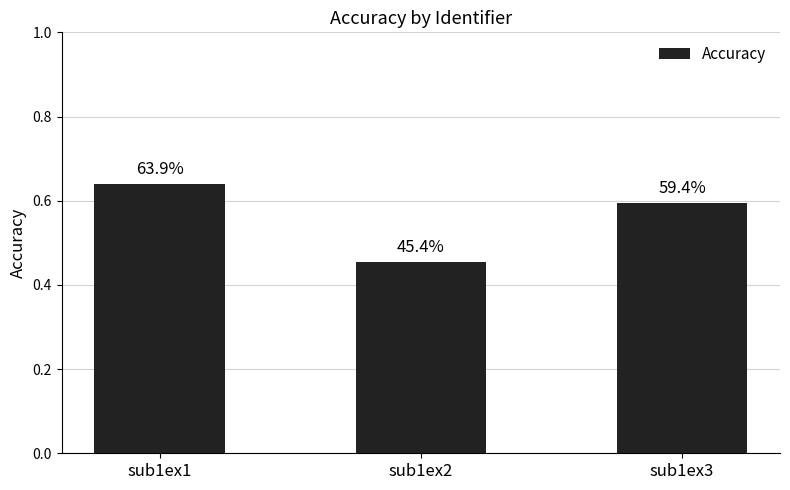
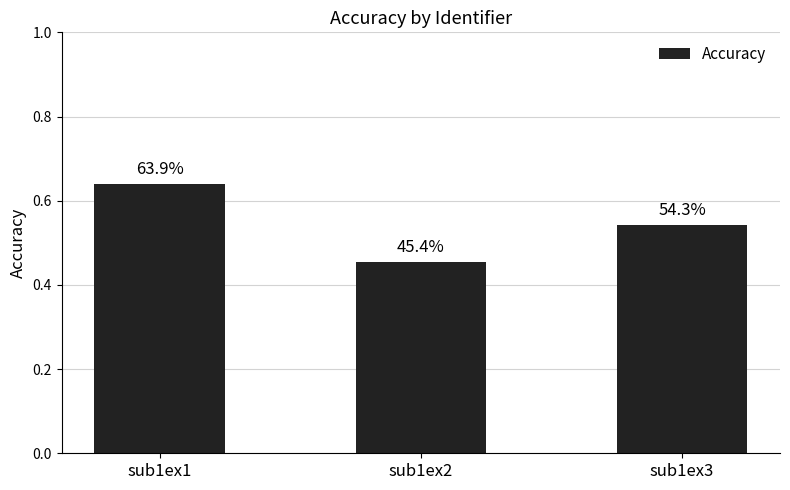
sub1ex3: 59.4% -> 54.3%
